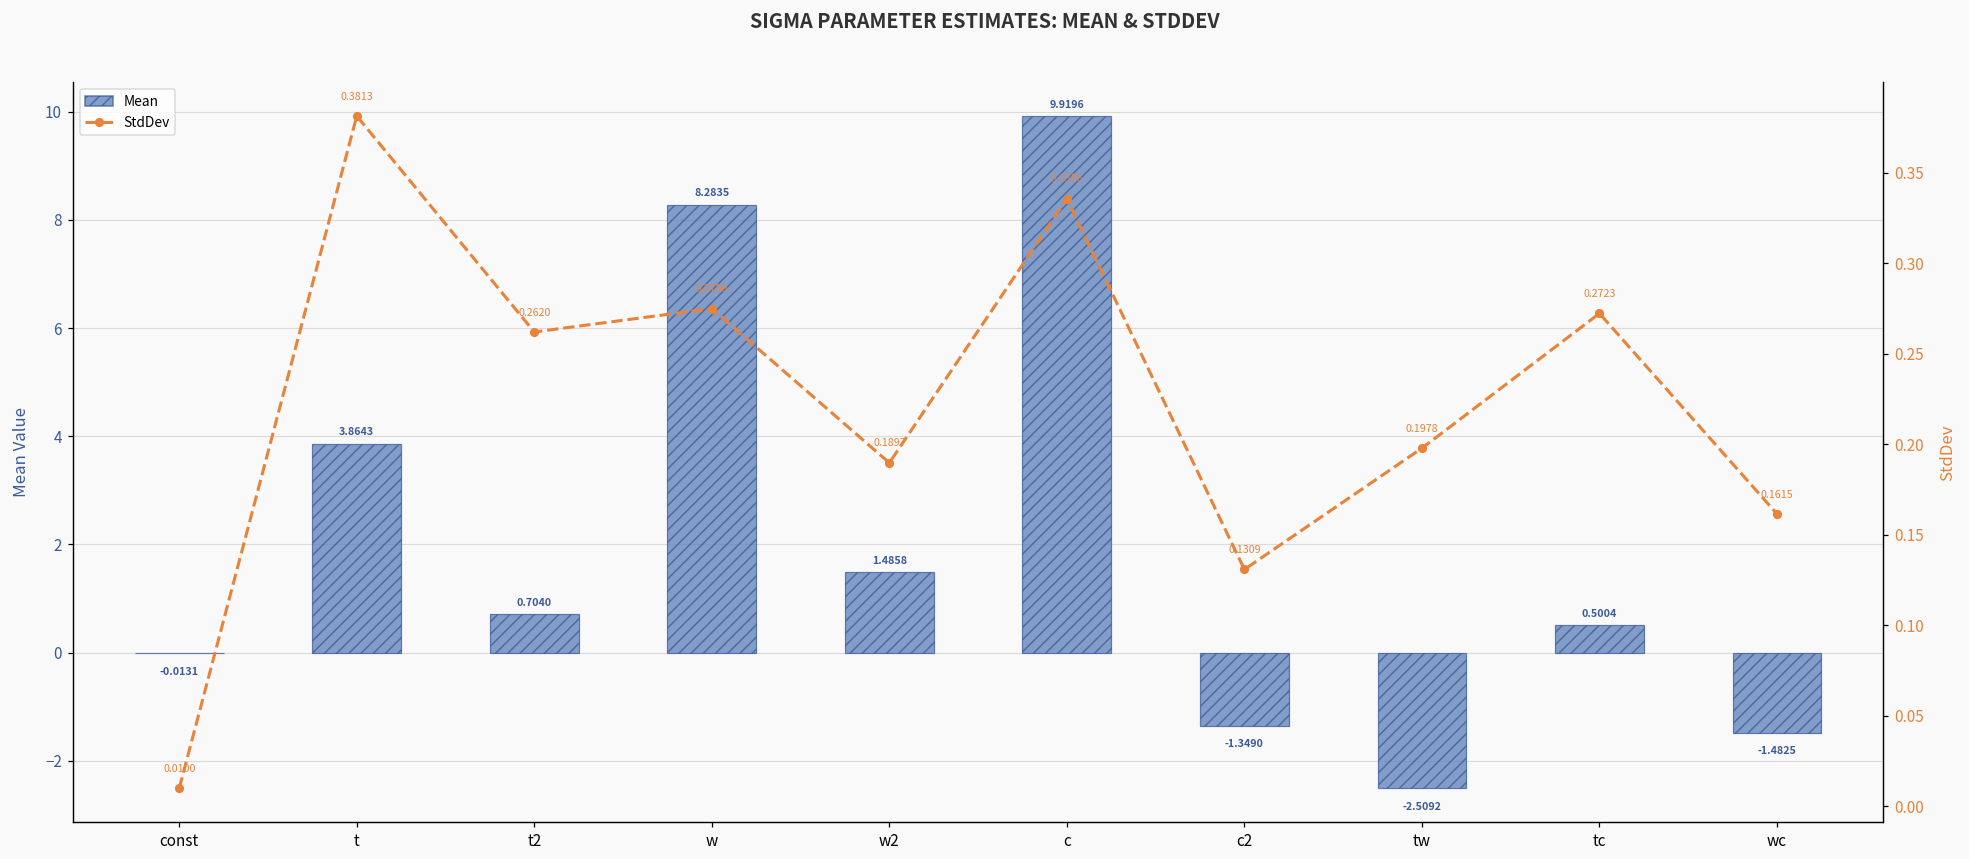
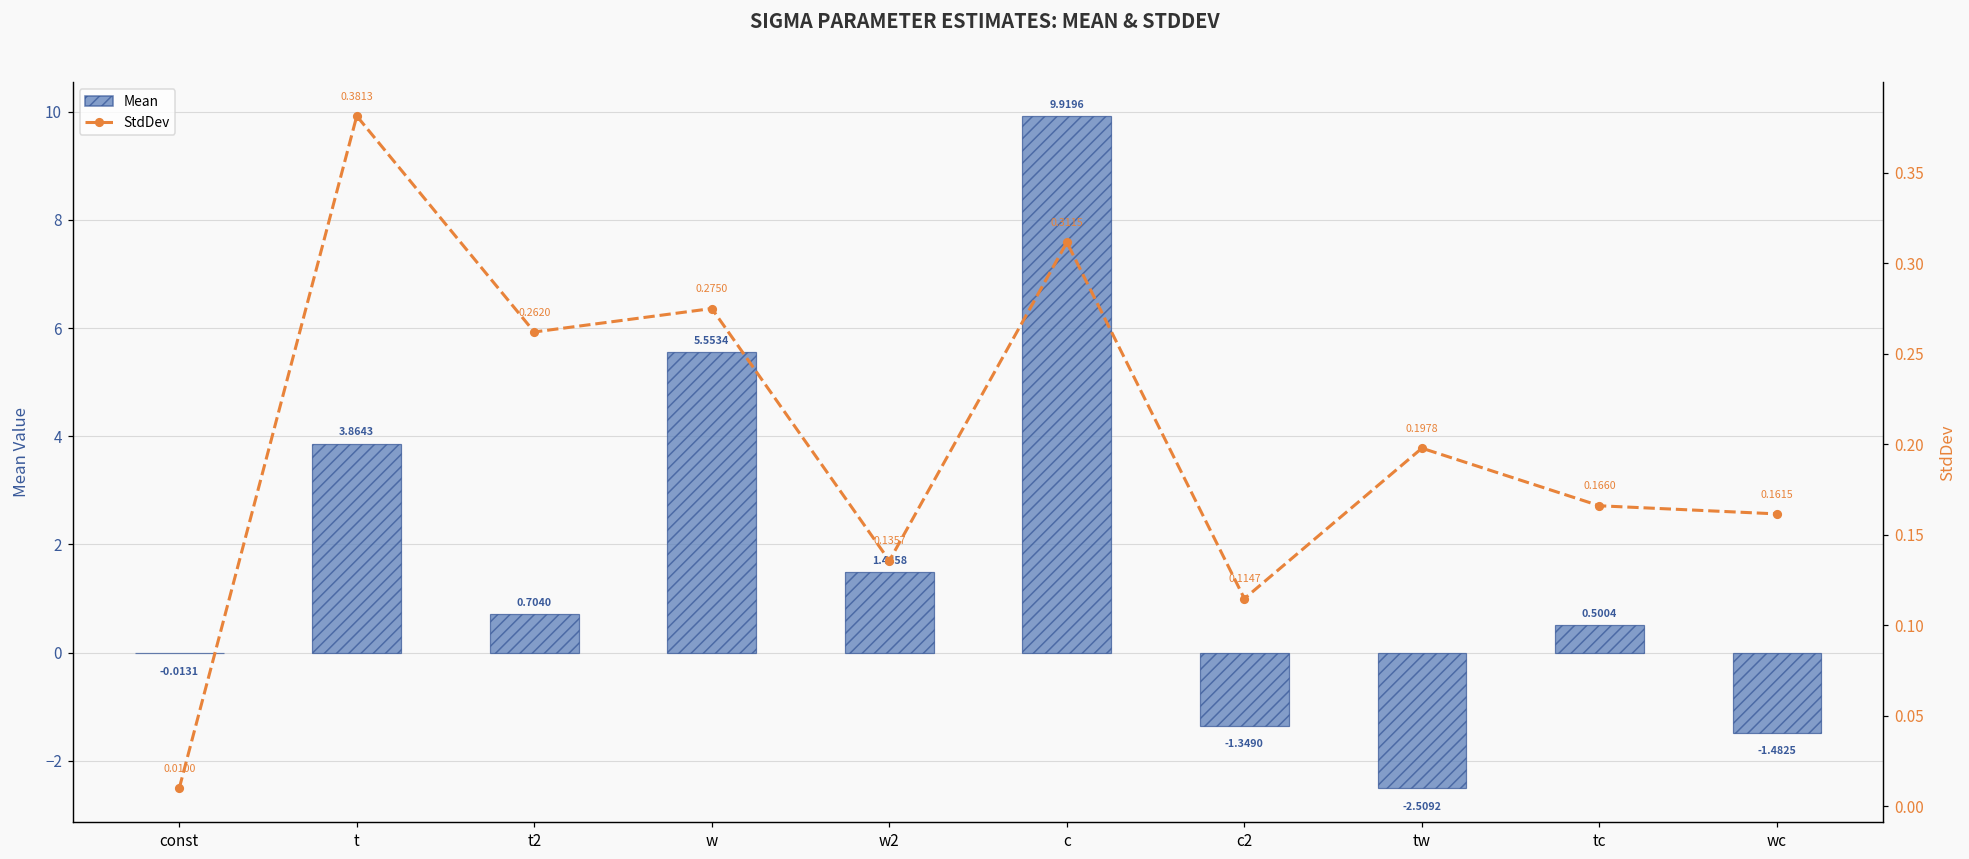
Mean, w: 8.2835 -> 5.5534
StdDev, w2: 0.1897 -> 0.1357
StdDev, c: 0.3356 -> 0.3115
StdDev, c2: 0.1309 -> 0.1147
StdDev, tc: 0.2723 -> 0.1660
